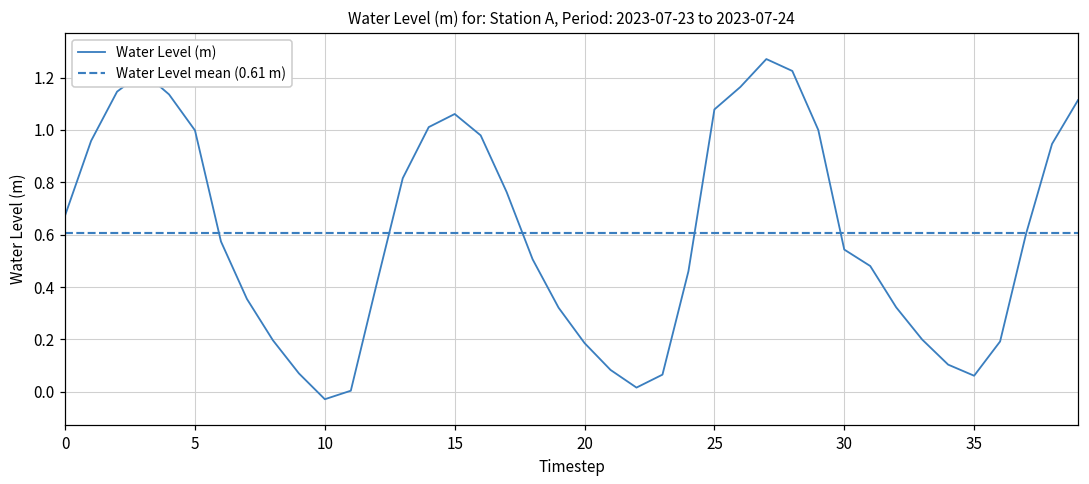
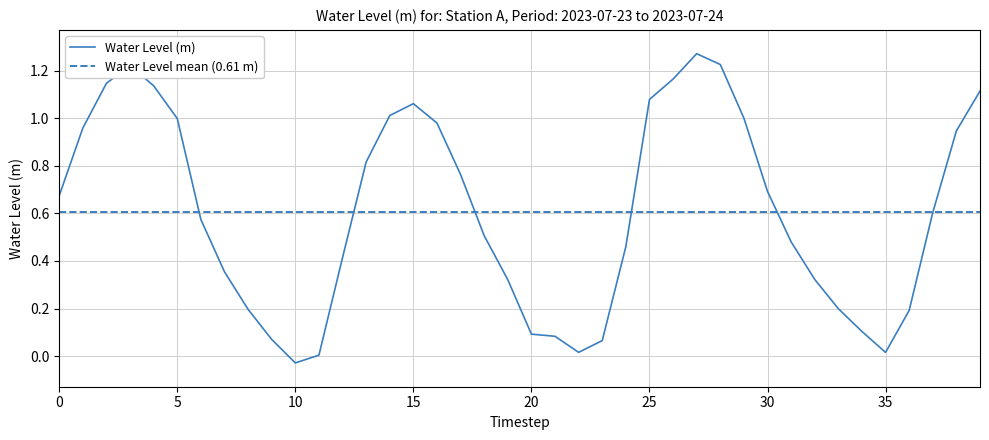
20: 0.19 -> 0.09
30: 0.54 -> 0.69
35: 0.06 -> 0.02
